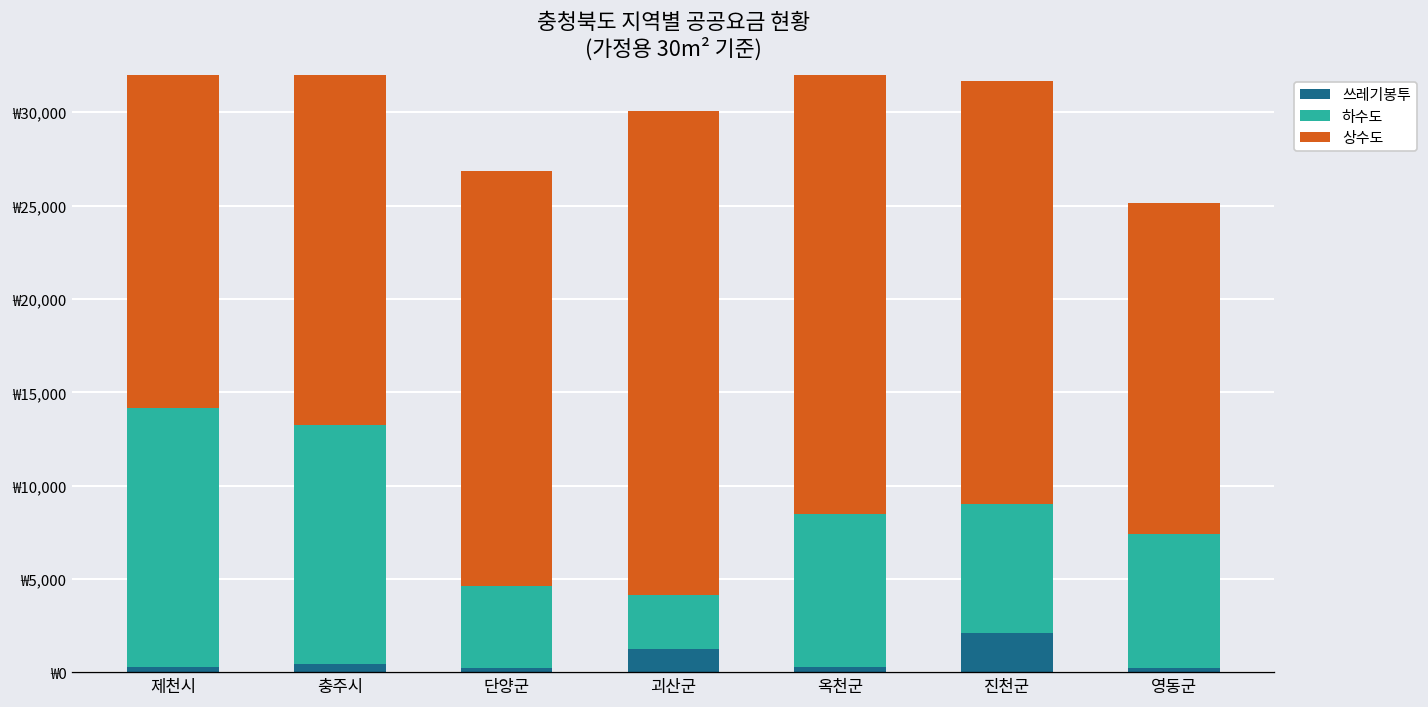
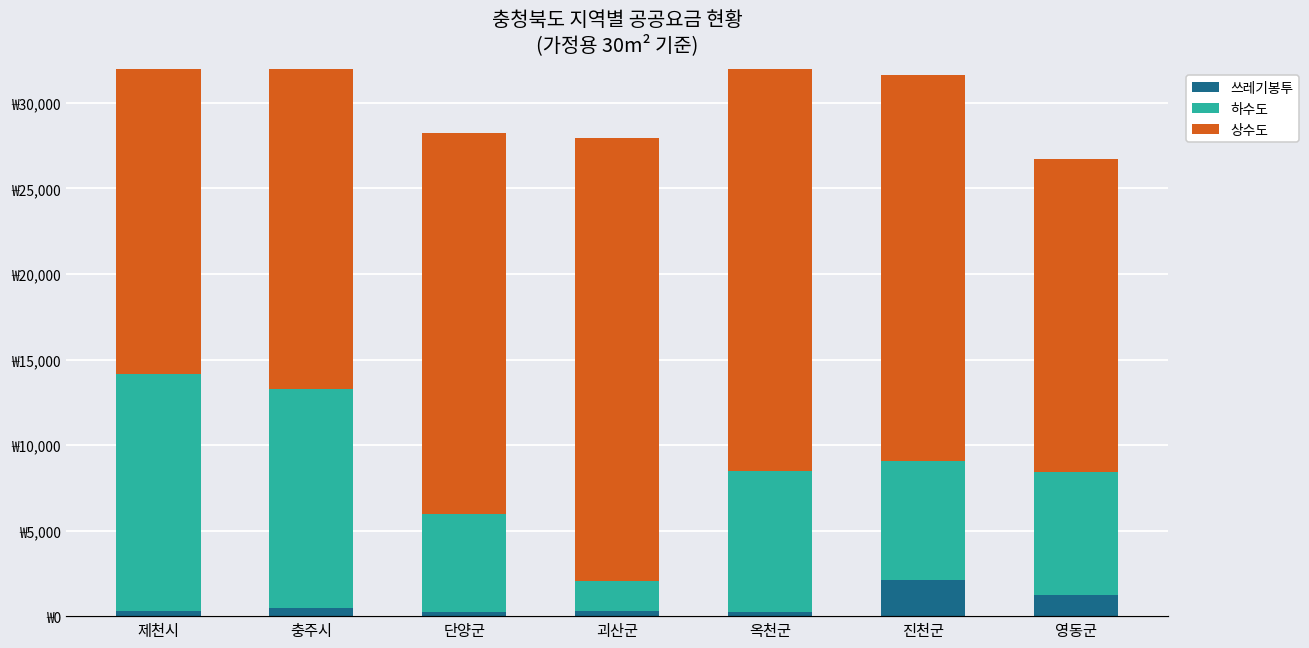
하수도, 단양군: ₩4,400 -> ₩5,700
쓰레기봉투, 괴산군: ₩1,300 -> ₩300
하수도, 괴산군: ₩2,900 -> ₩1,800
쓰레기봉투, 영동군: ₩200 -> ₩1,300
상수도, 영동군: ₩17,800 -> ₩18,300
